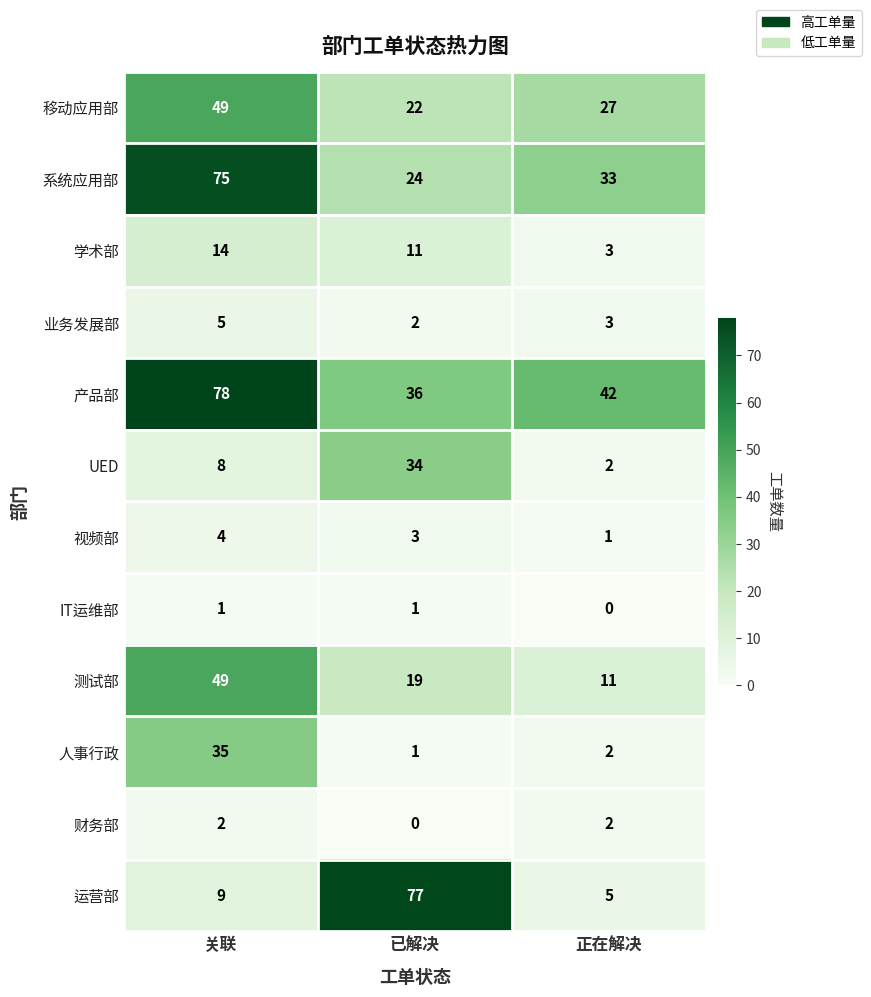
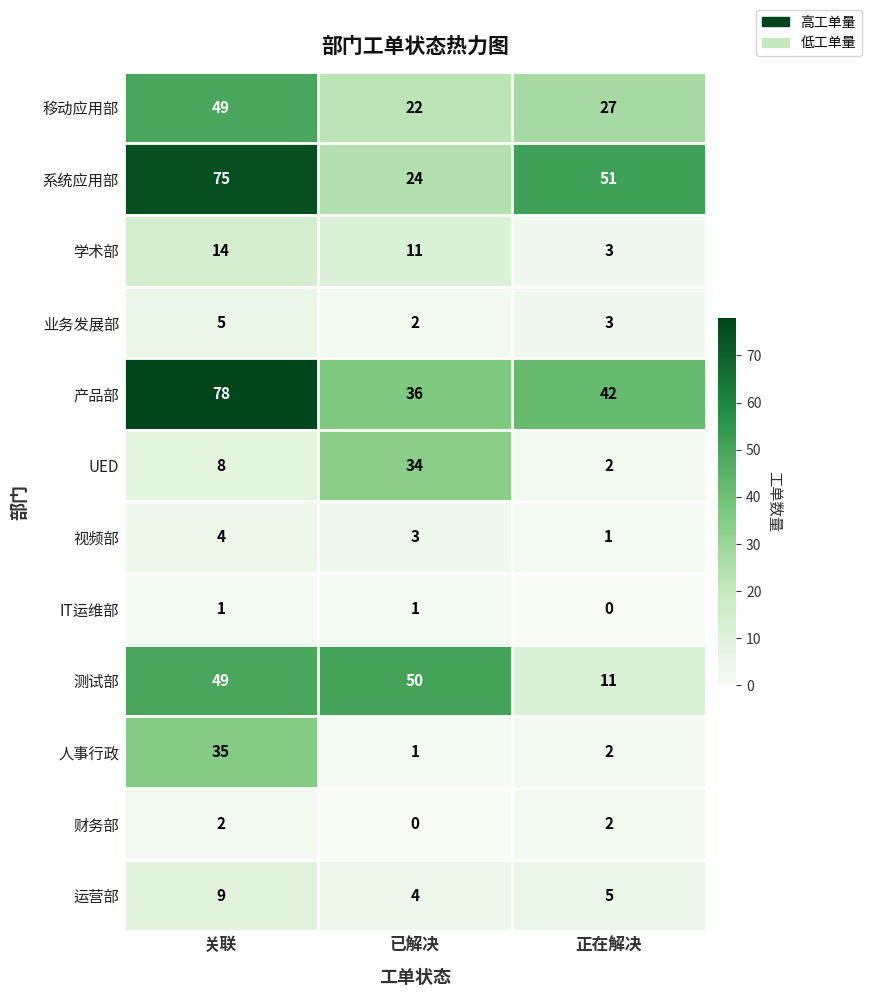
系统应用部, 正在解决: 33 -> 51
测试部, 已解决: 19 -> 50
运营部, 已解决: 77 -> 4
